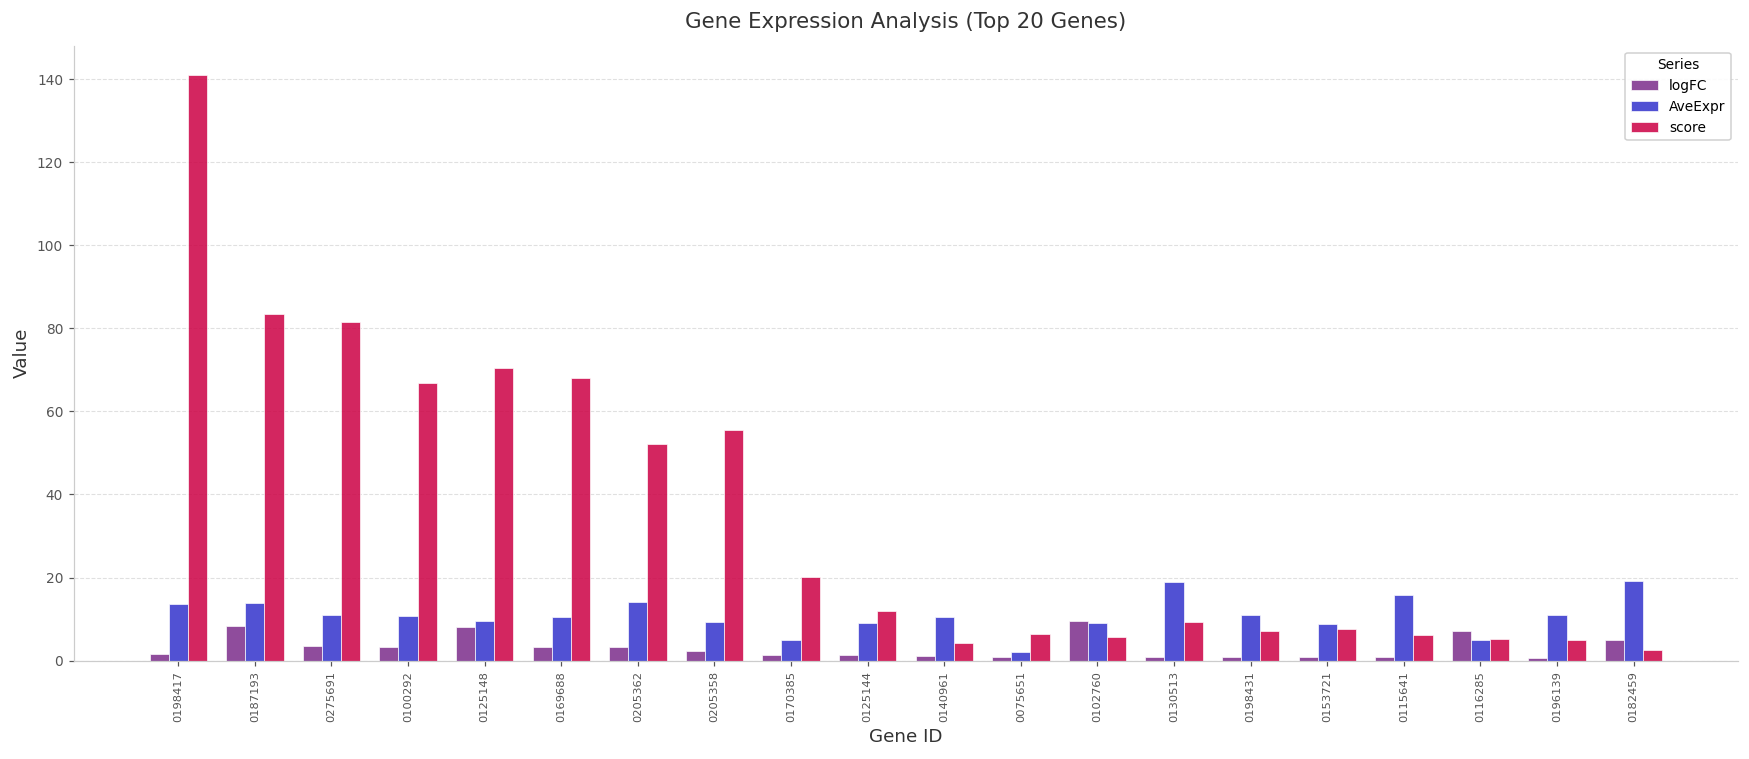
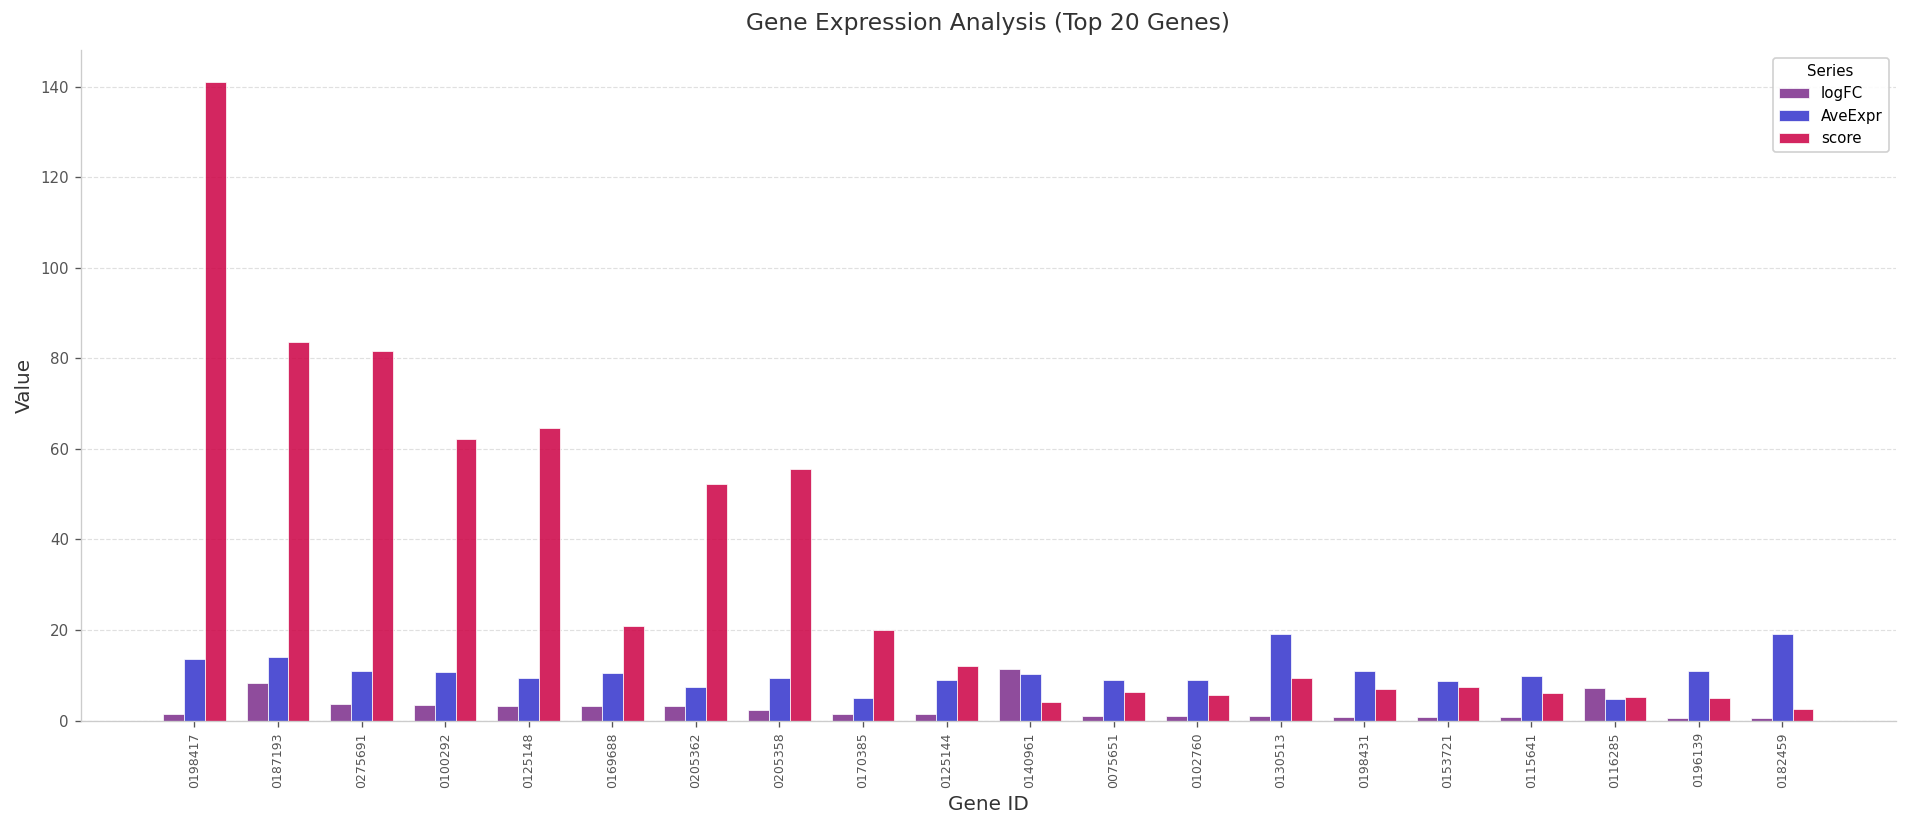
score, 0100292: 67 -> 62
logFC, 0125148: 8 -> 3
score, 0125148: 70 -> 65
score, 0169688: 68 -> 21
AveExpr, 0205362: 14 -> 7
logFC, 0140961: 1 -> 11
AveExpr, 0075651: 2 -> 9
logFC, 0102760: 10 -> 1
AveExpr, 0115641: 16 -> 10
logFC, 0182459: 5 -> 1
